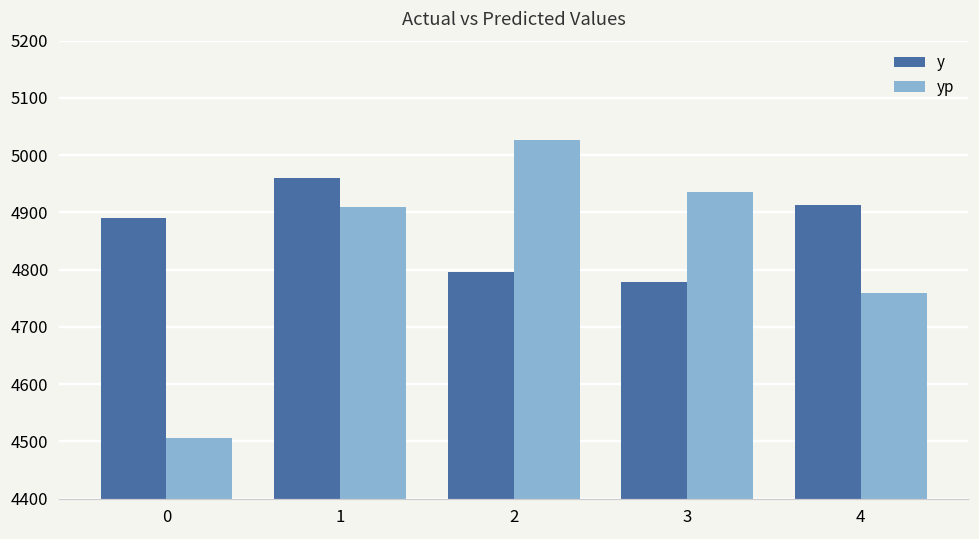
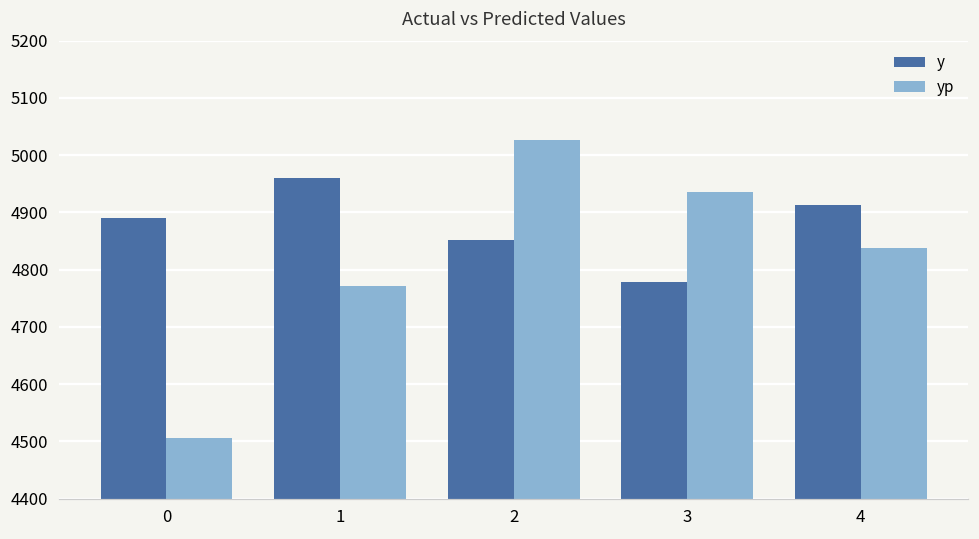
yp, 1: 4910 -> 4770
y, 2: 4800 -> 4850
yp, 4: 4760 -> 4840
